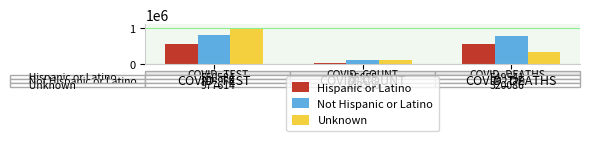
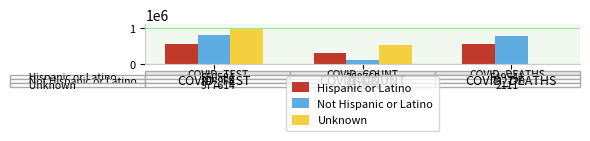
Hispanic or Latino, COVID_COUNT: 0 -> 300000
Unknown, COVID_COUNT: 100000 -> 500000
Unknown, COVID_DEATHS: 320086 -> 2111
